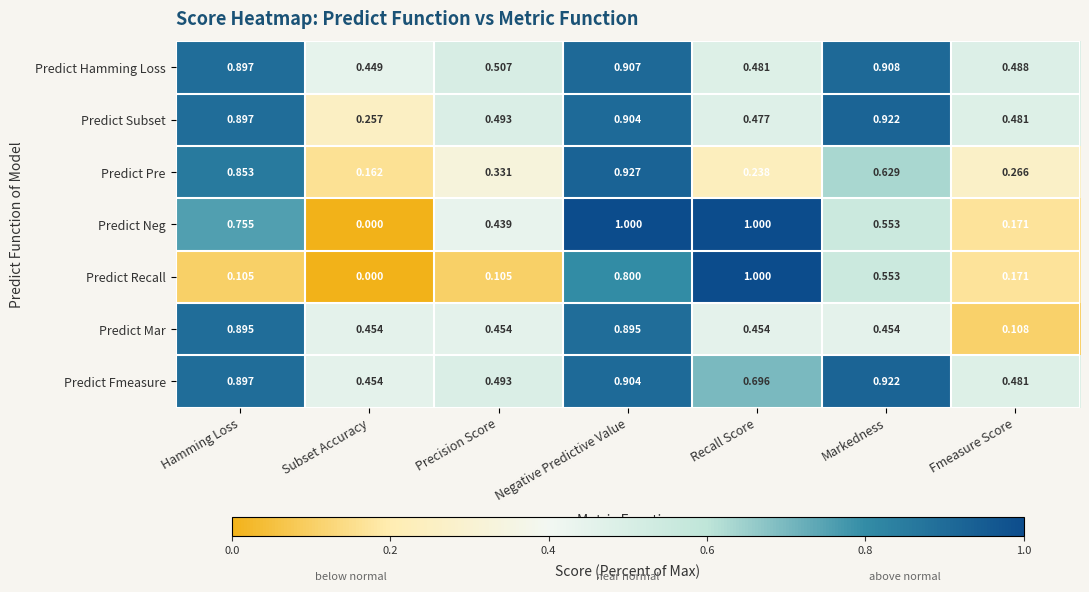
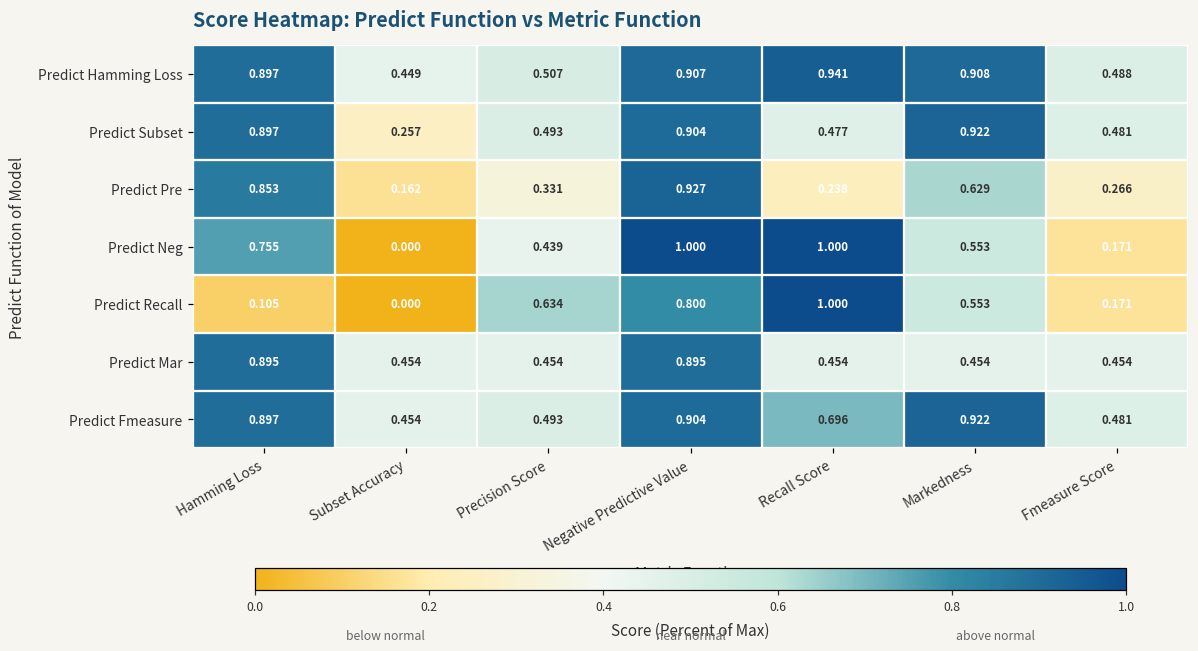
Predict Hamming Loss, Recall Score: 0.481 -> 0.941
Predict Recall, Precision Score: 0.105 -> 0.634
Predict Mar, Fmeasure Score: 0.108 -> 0.454
